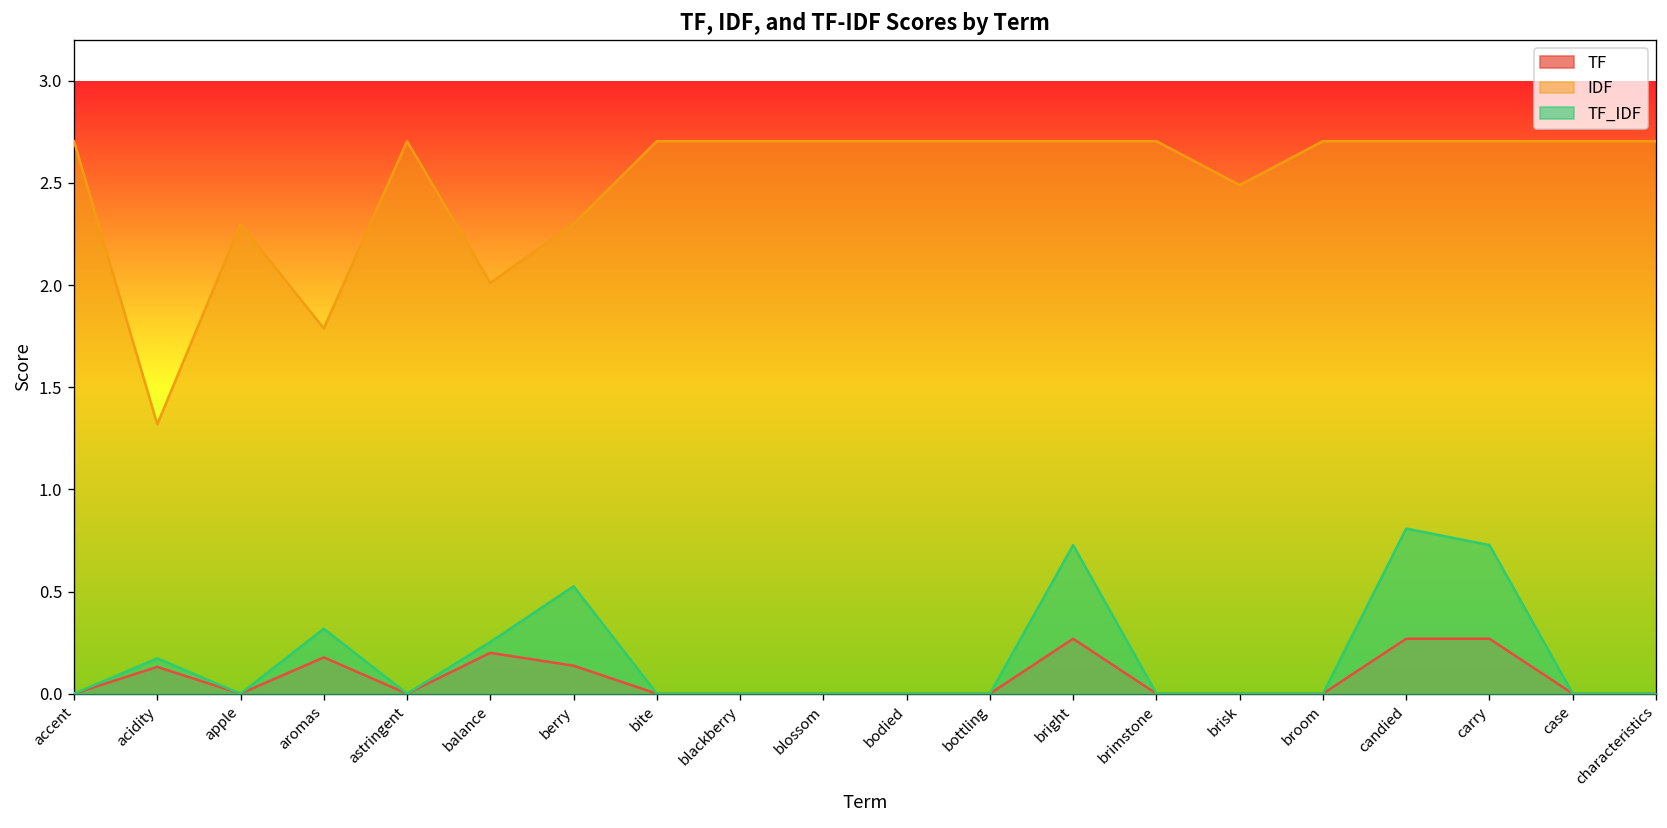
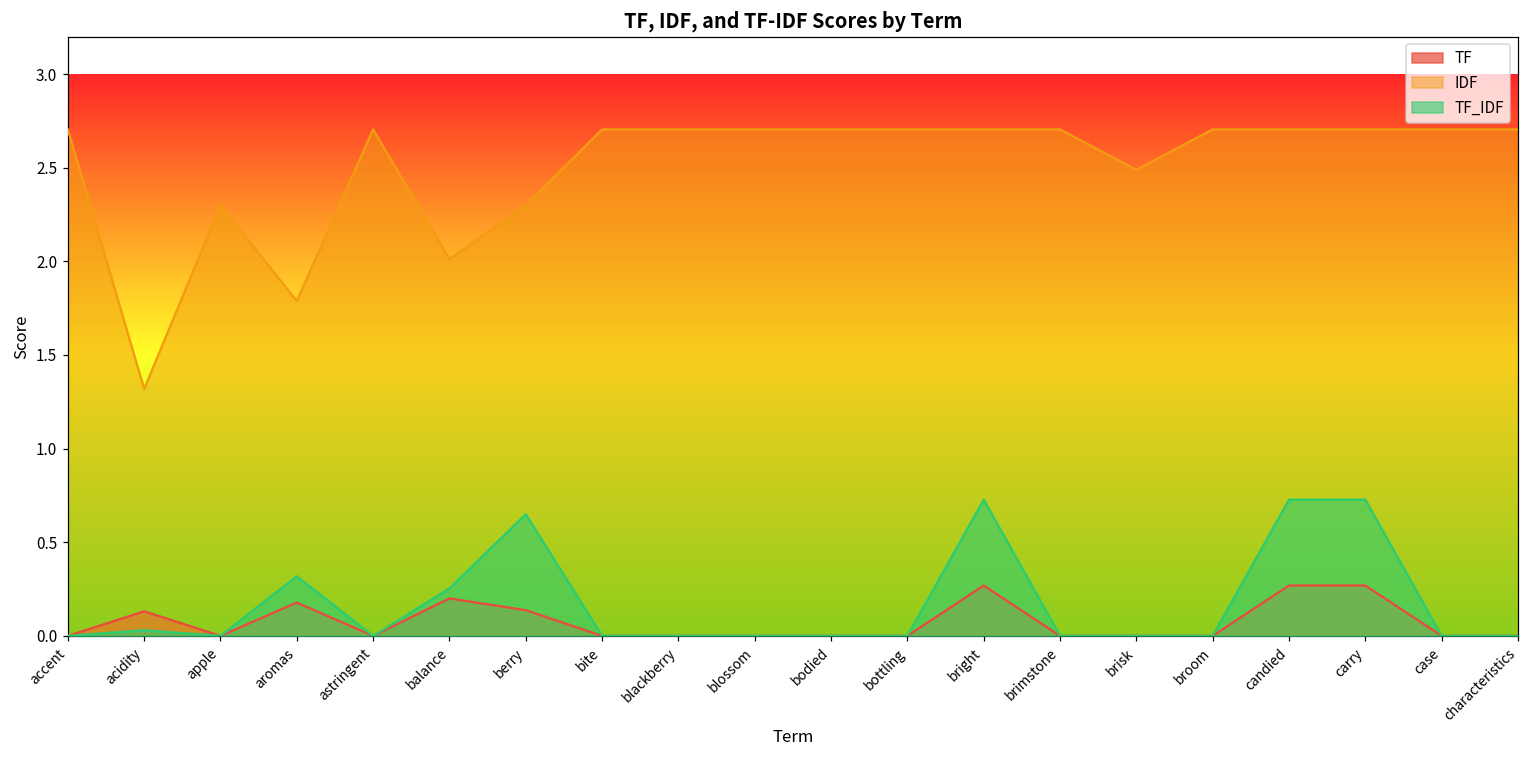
TF_IDF, acidity: 0.17 -> 0.03
TF_IDF, berry: 0.53 -> 0.65
TF_IDF, candied: 0.81 -> 0.73
